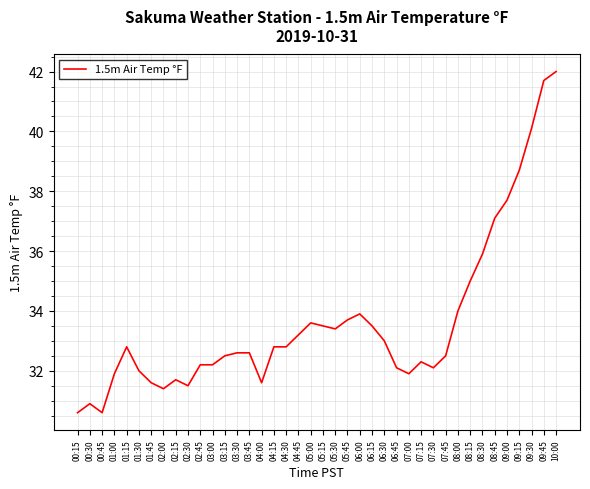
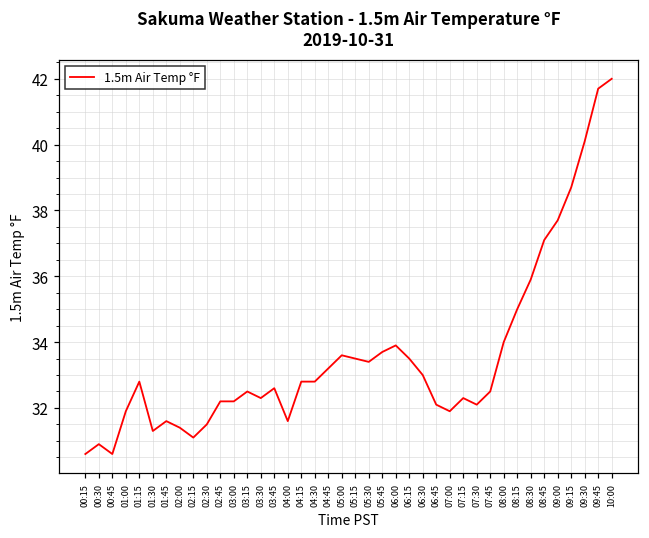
01:30: 32.0 -> 31.3
02:15: 31.7 -> 31.1
03:30: 32.6 -> 32.3
